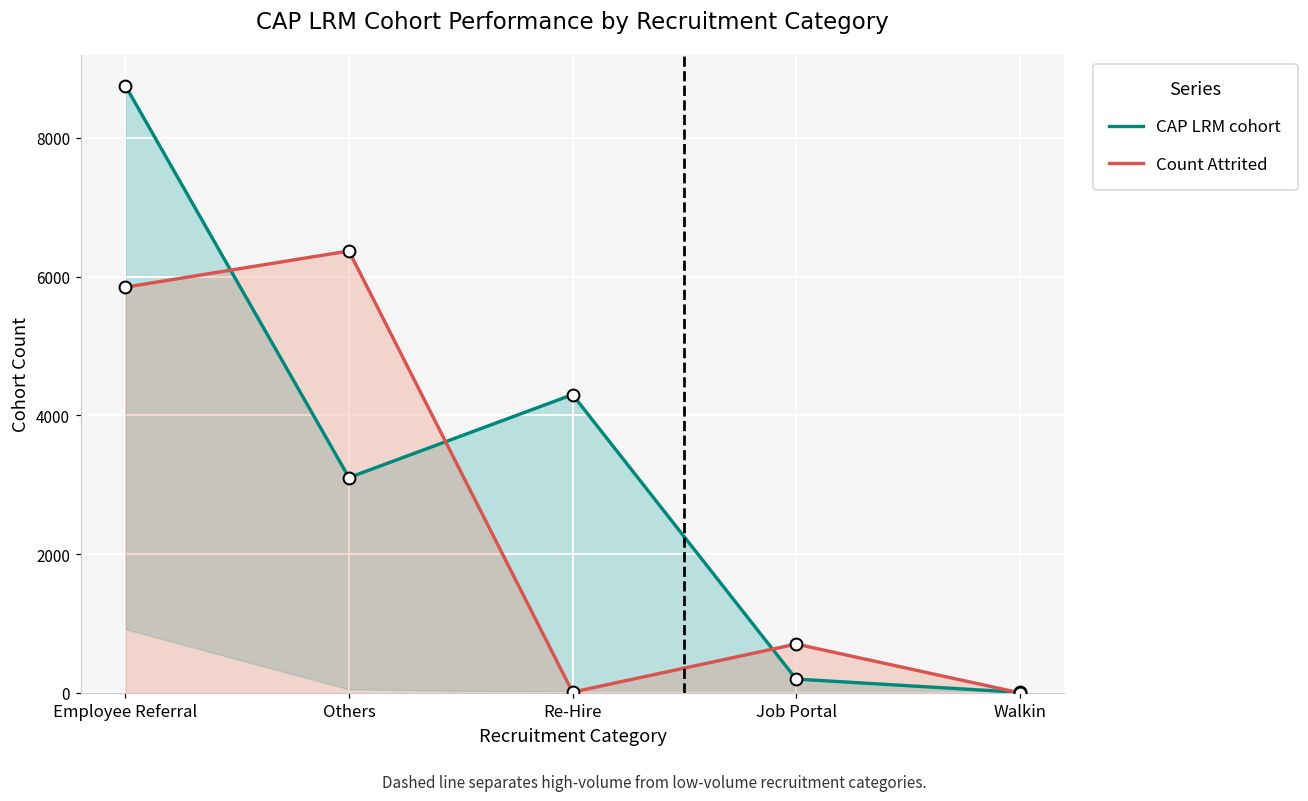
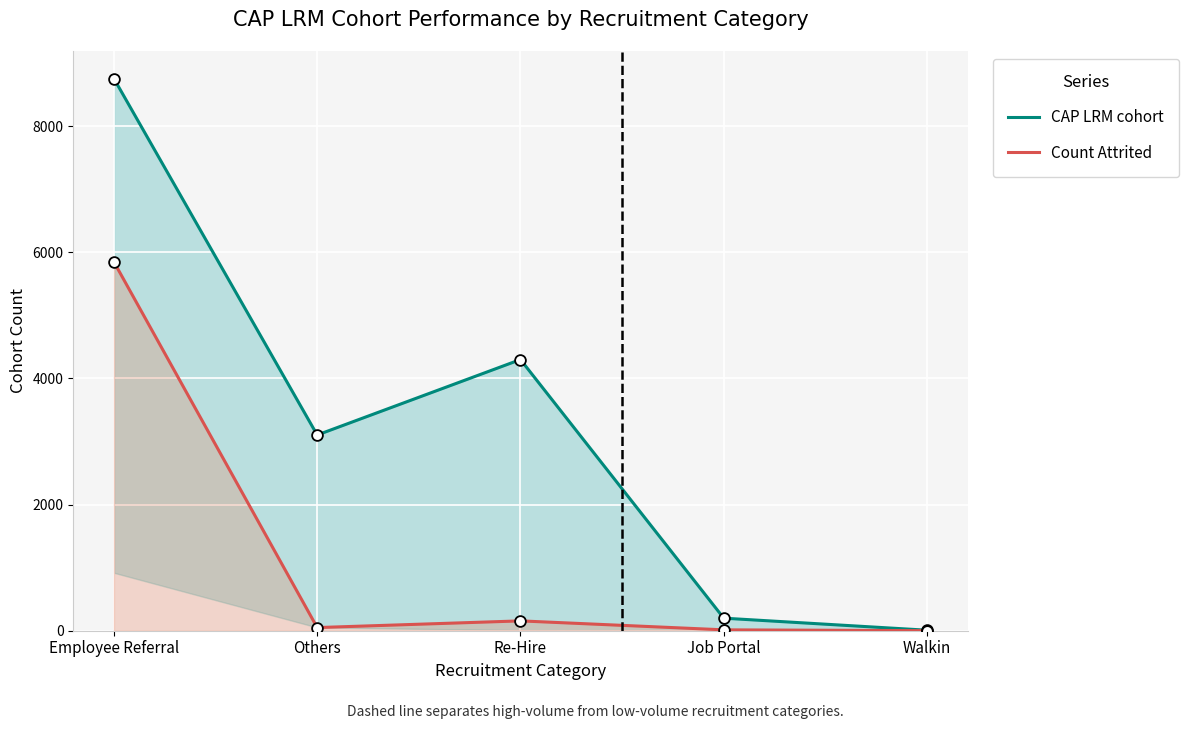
Count Attrited, Others: 6400 -> 100
Count Attrited, Re-Hire: 0 -> 200
Count Attrited, Job Portal: 700 -> 0
